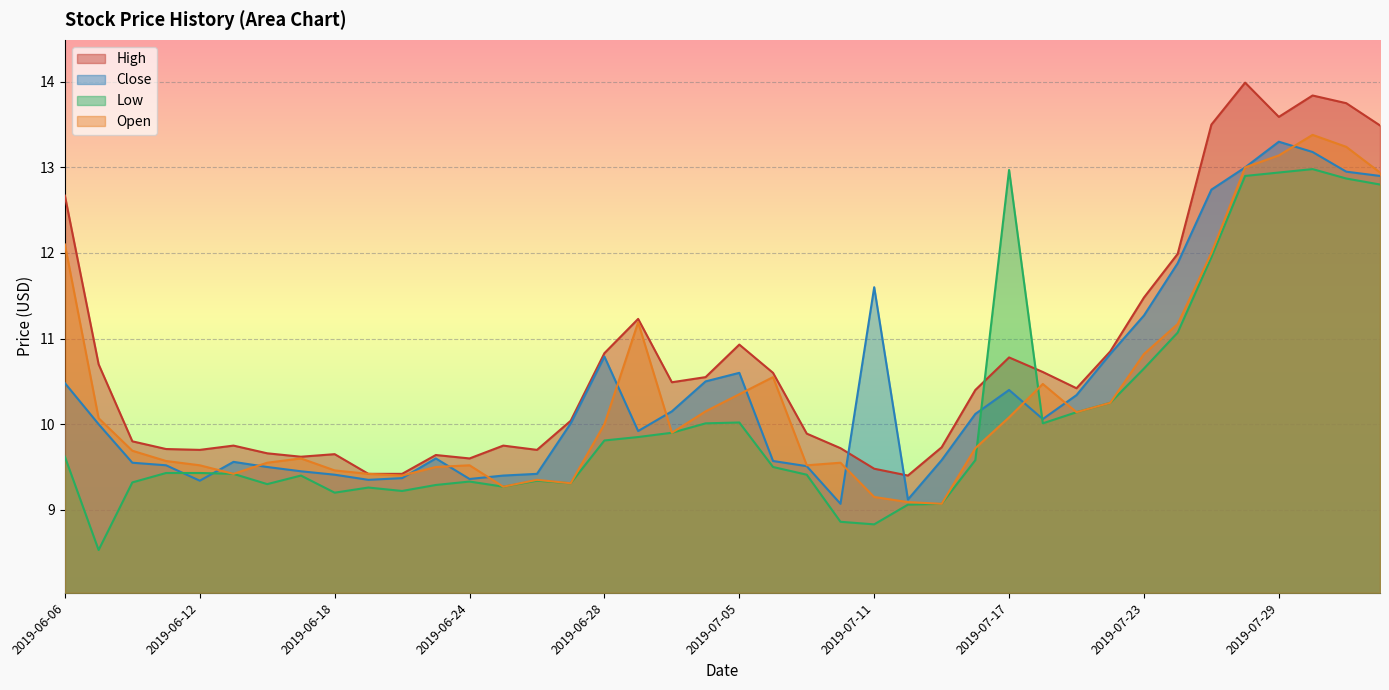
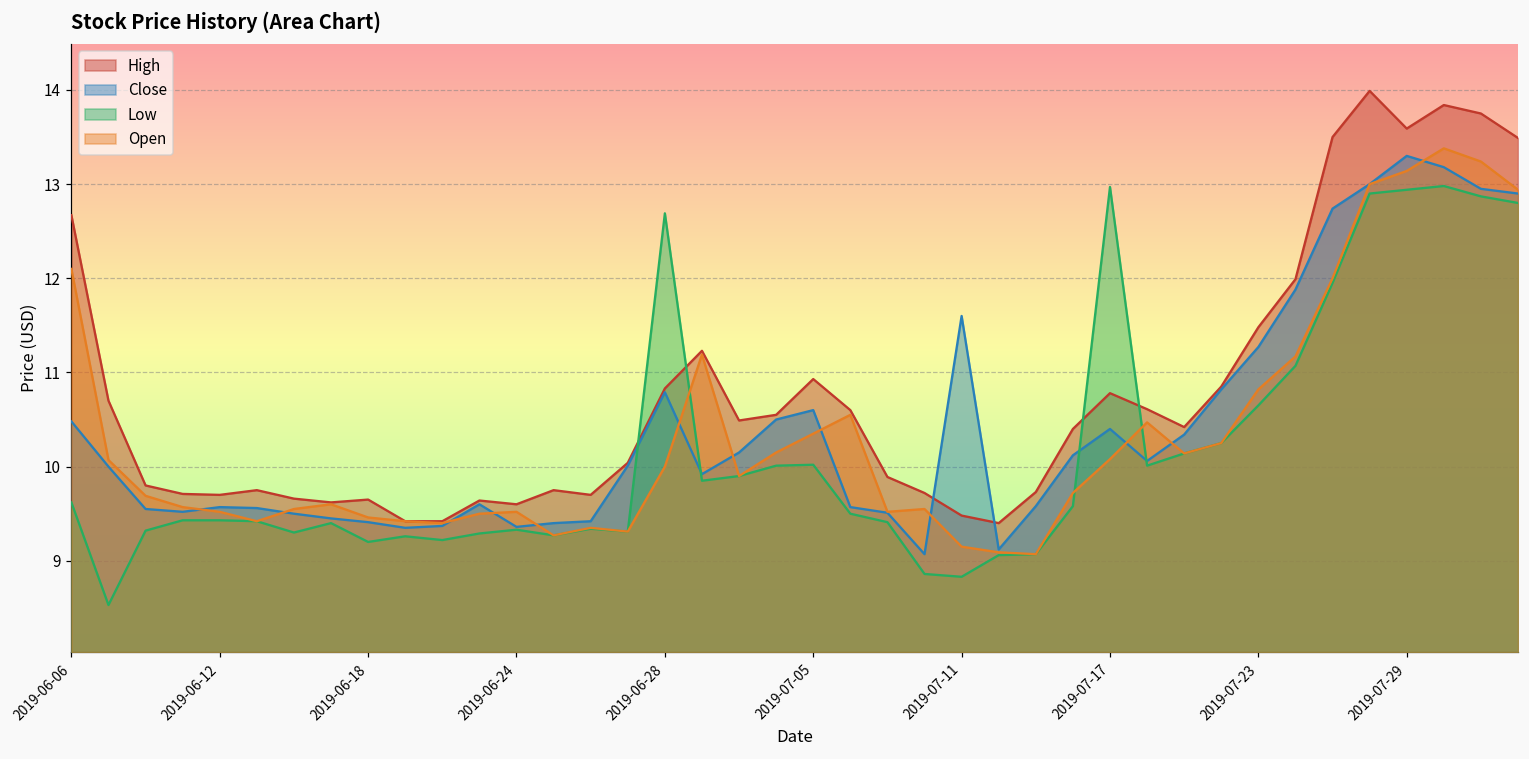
Close, 2019-06-12: 9.3 -> 9.6
Low, 2019-06-28: 9.8 -> 12.7
